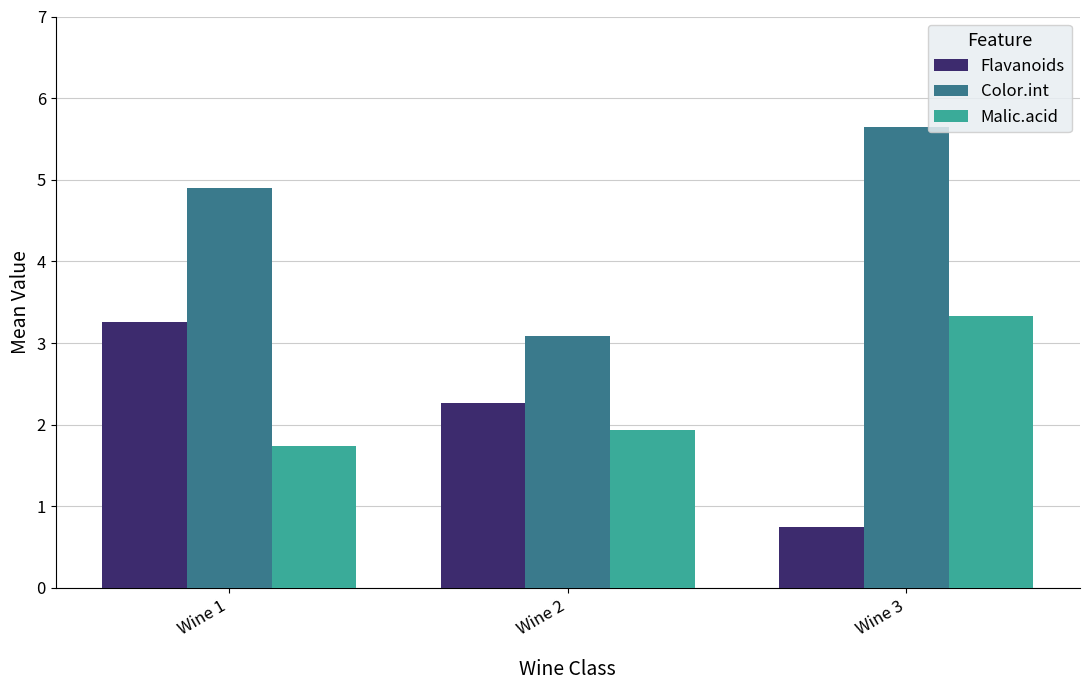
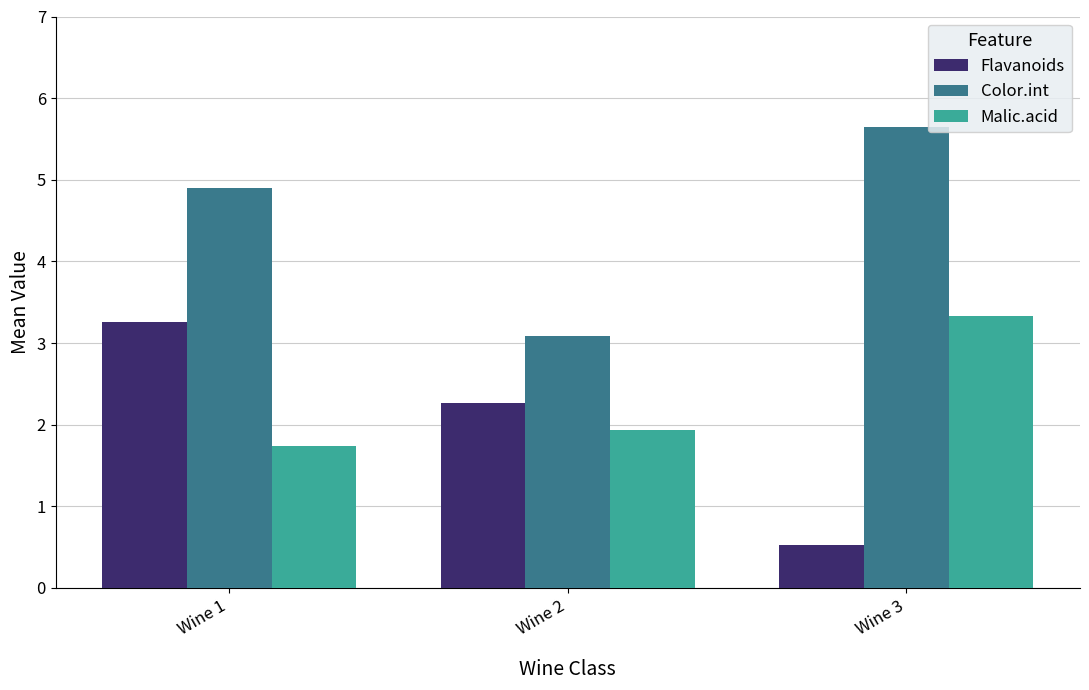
Flavanoids, Wine 3: 0.8 -> 0.5
